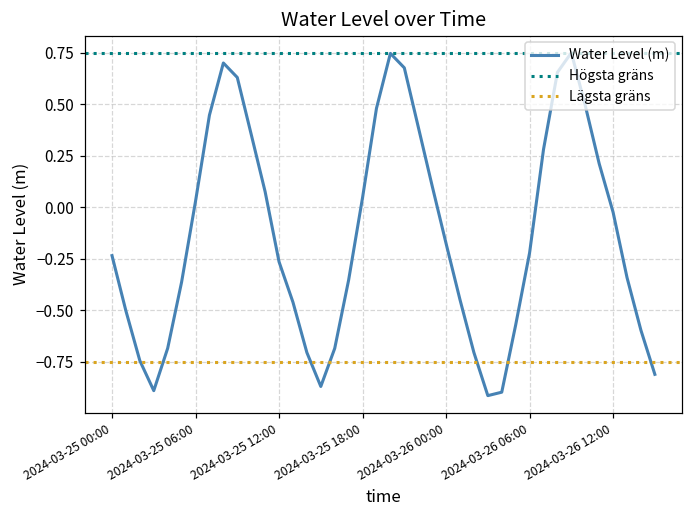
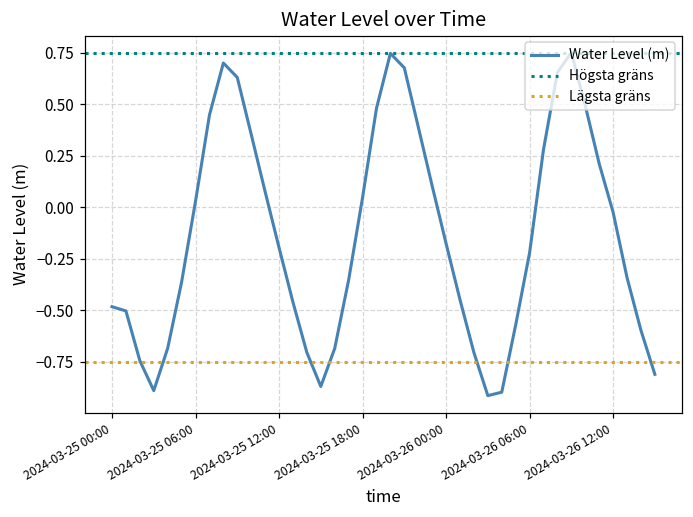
2024-03-25 00:00: -0.24 -> -0.48
2024-03-25 12:00: -0.27 -> -0.20
